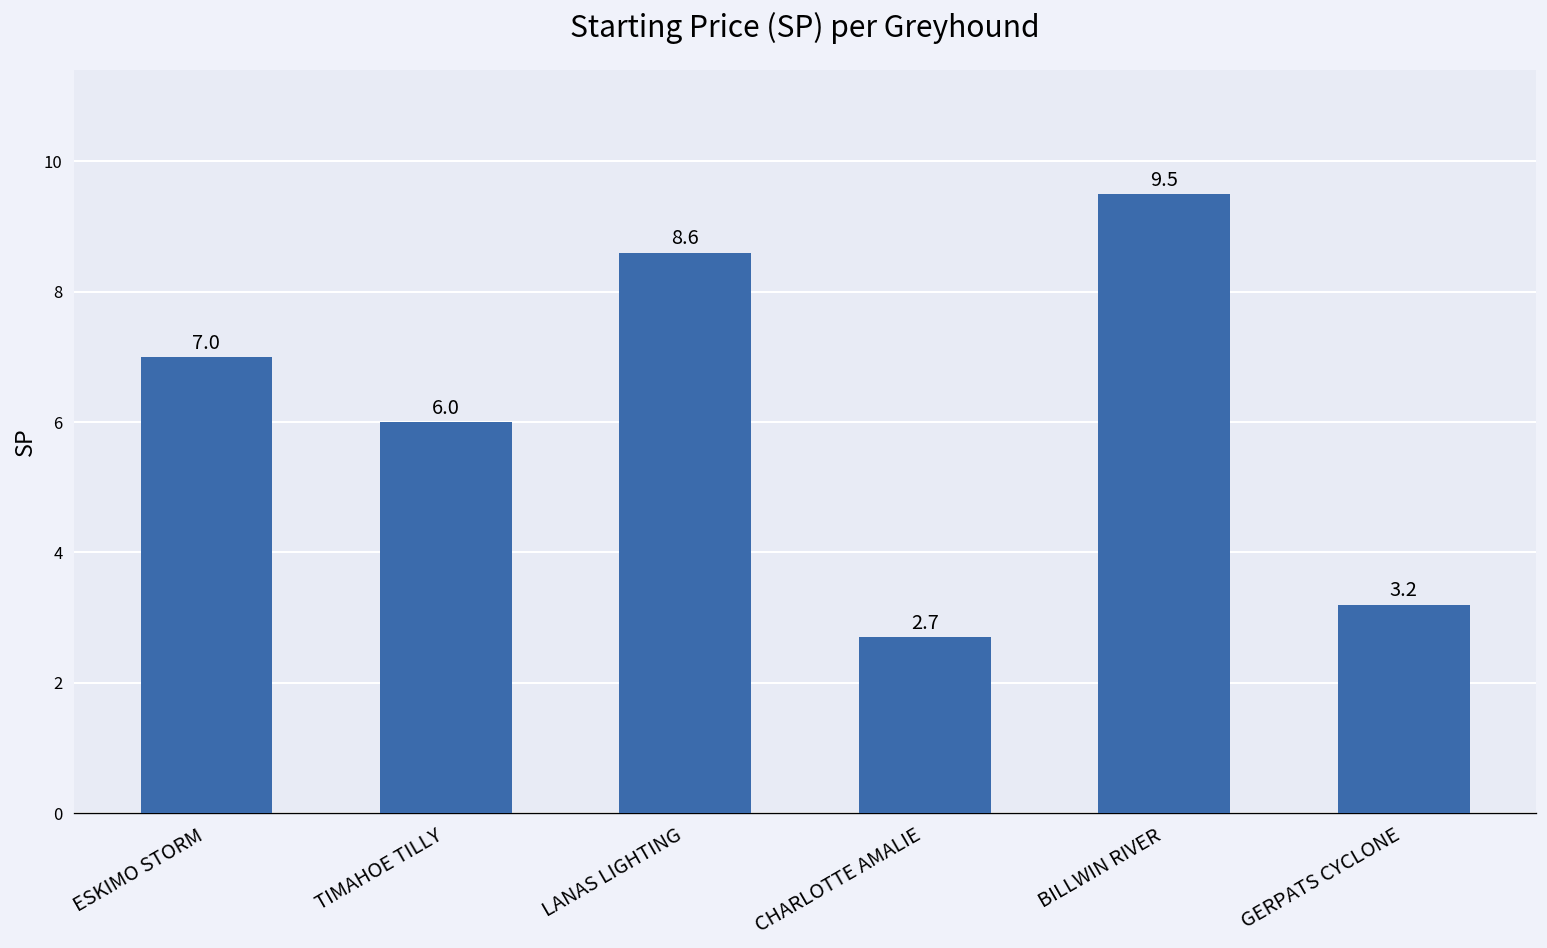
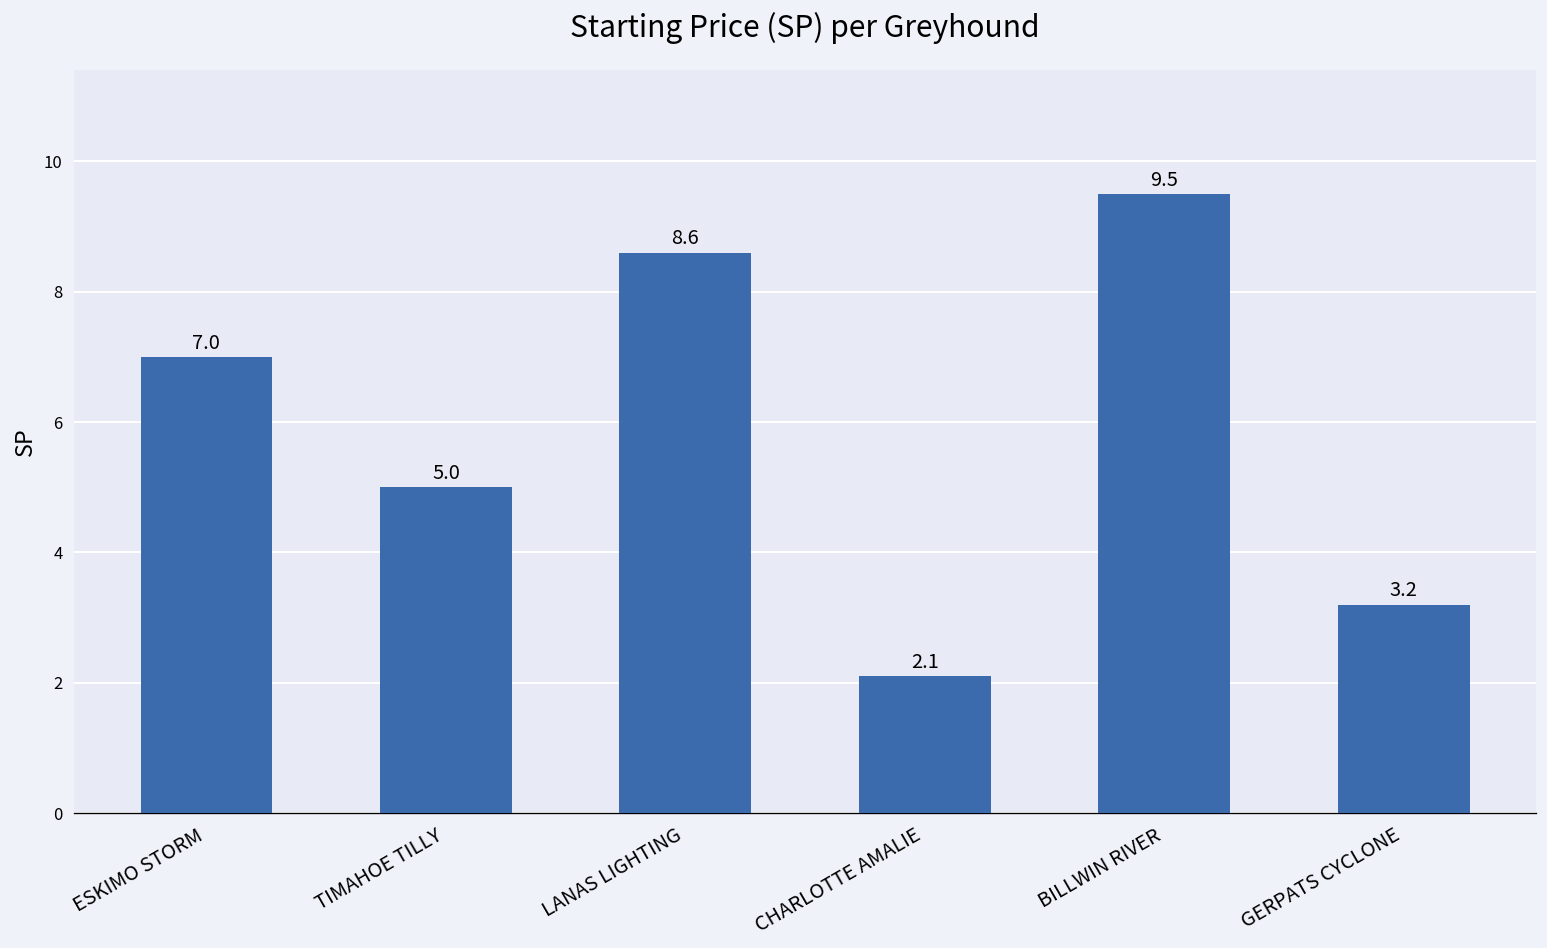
TIMAHOE TILLY: 6.0 -> 5.0
CHARLOTTE AMALIE: 2.7 -> 2.1
